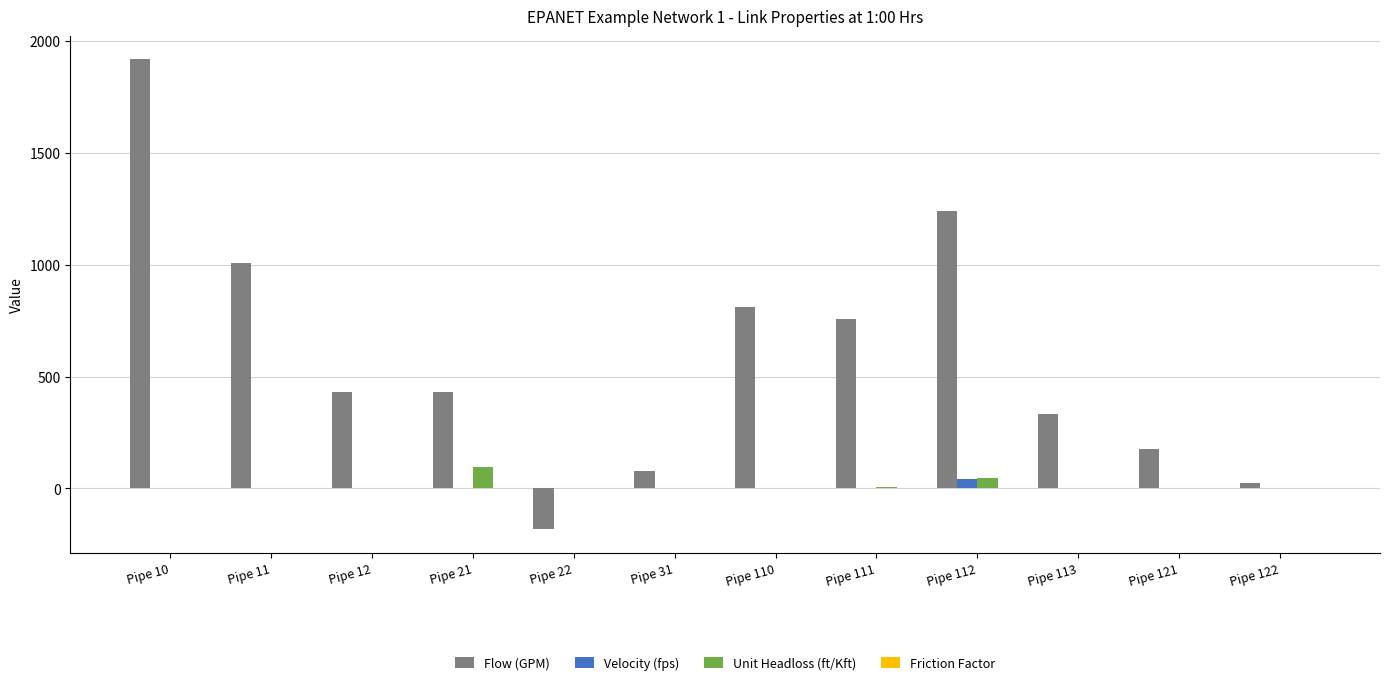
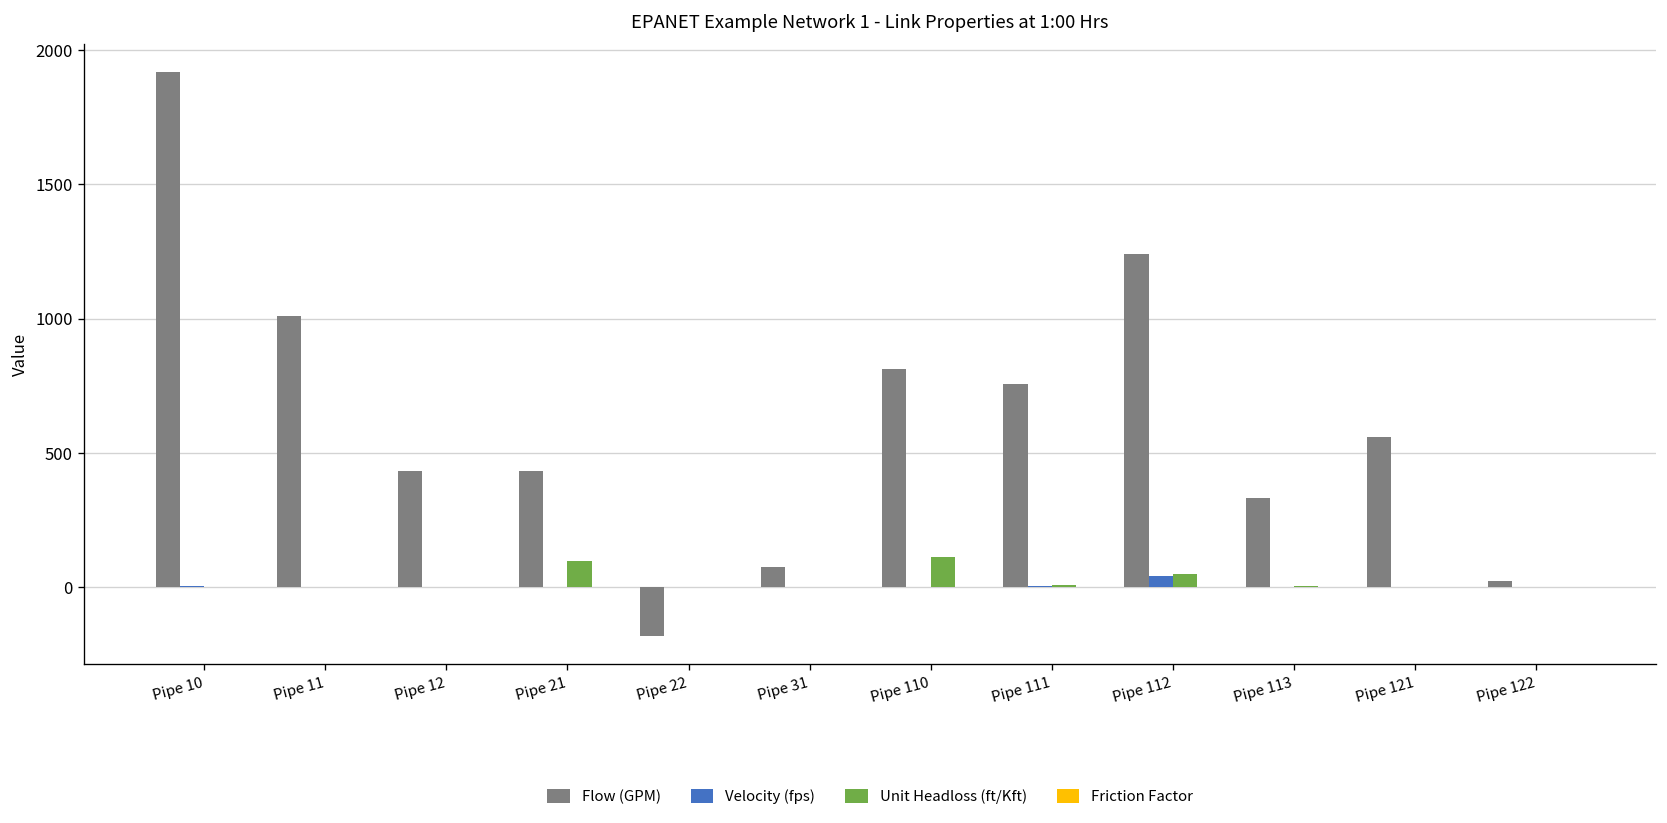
Unit Headloss (ft/Kft), Pipe 110: 0 -> 110
Flow (GPM), Pipe 121: 180 -> 560
